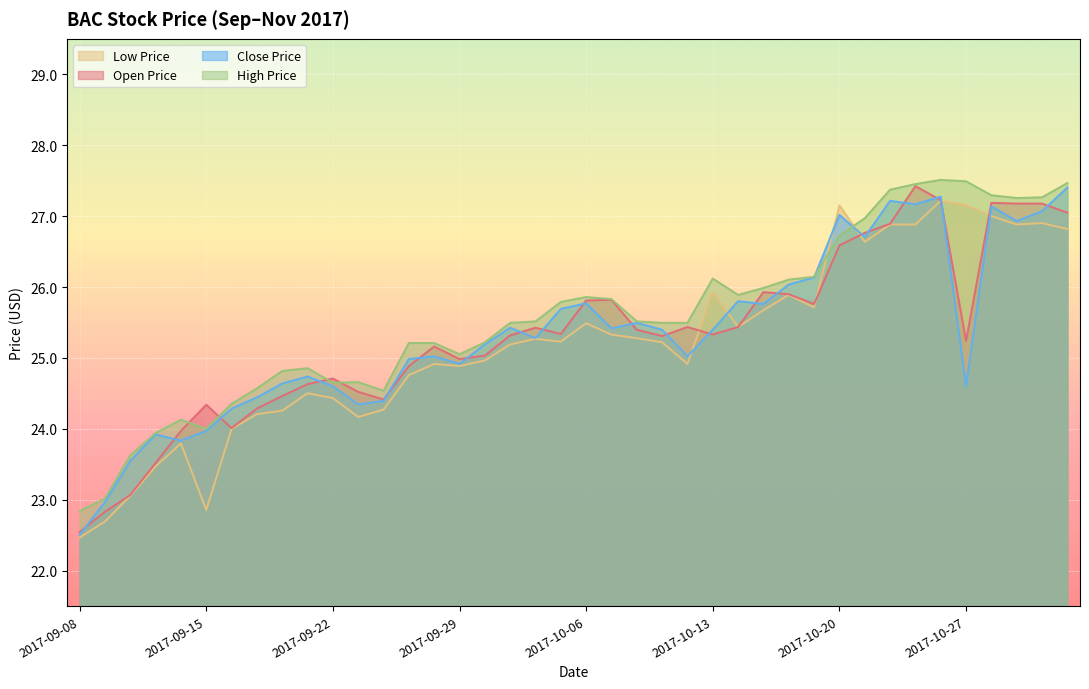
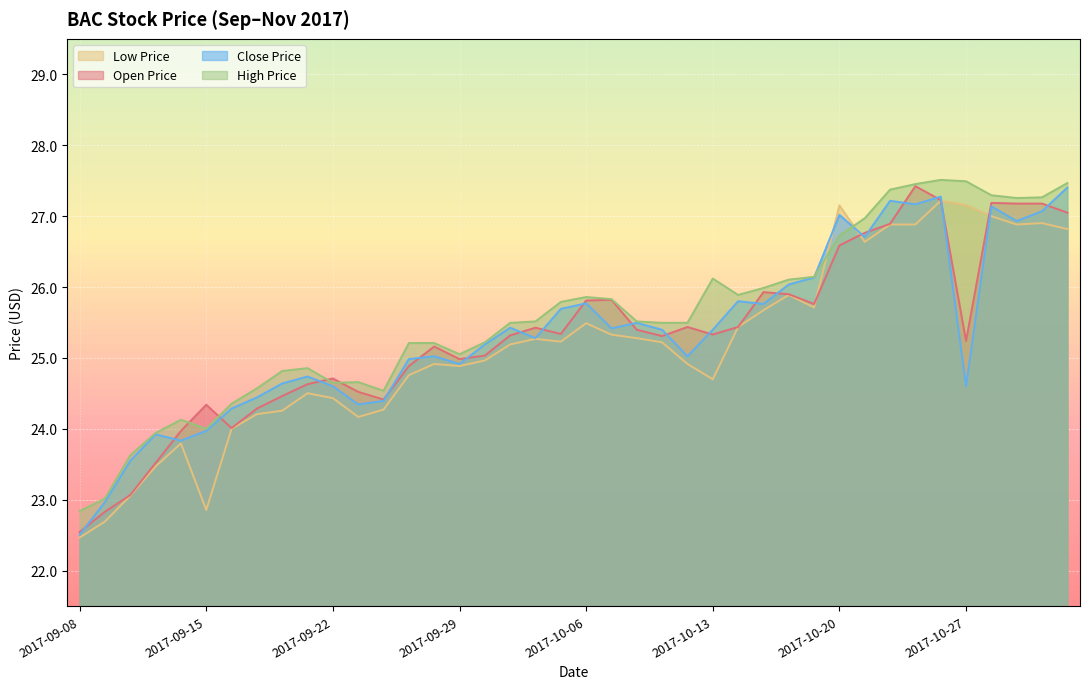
Low Price, 2017-10-13: 25.9 -> 24.7
